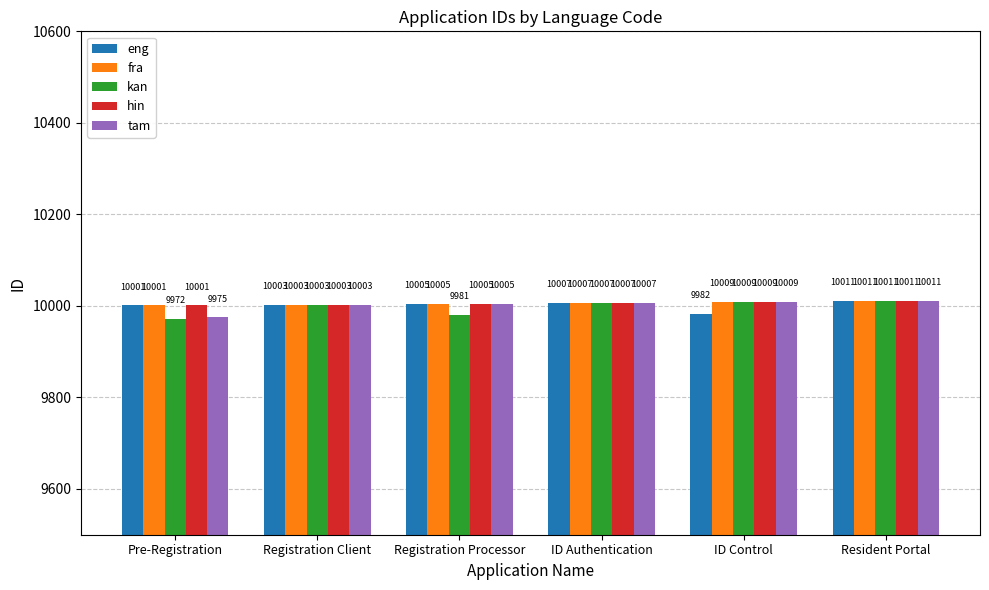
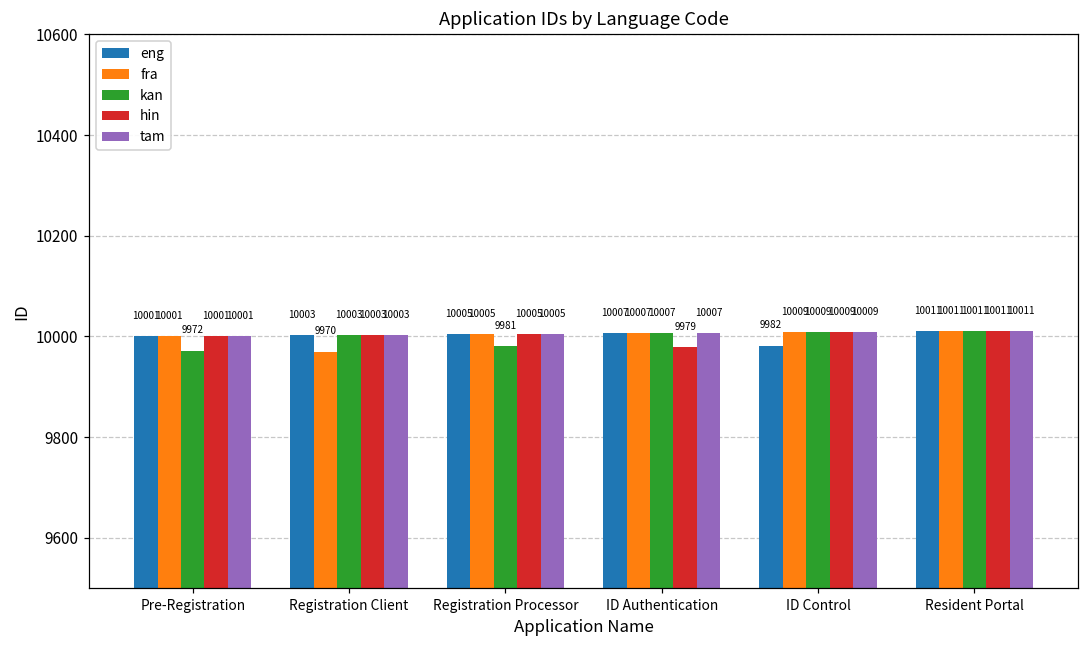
tam, Pre-Registration: 9975 -> 10001
fra, Registration Client: 10003 -> 9970
hin, ID Authentication: 10007 -> 9979
